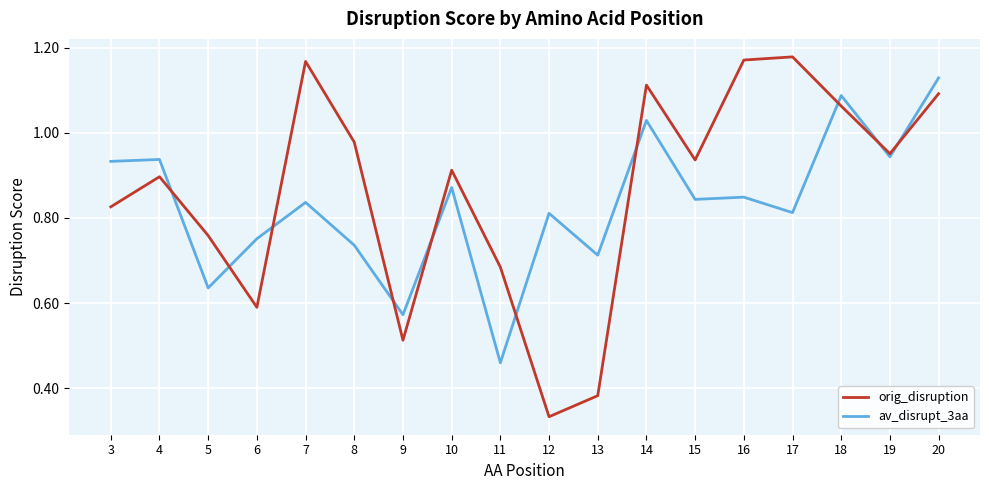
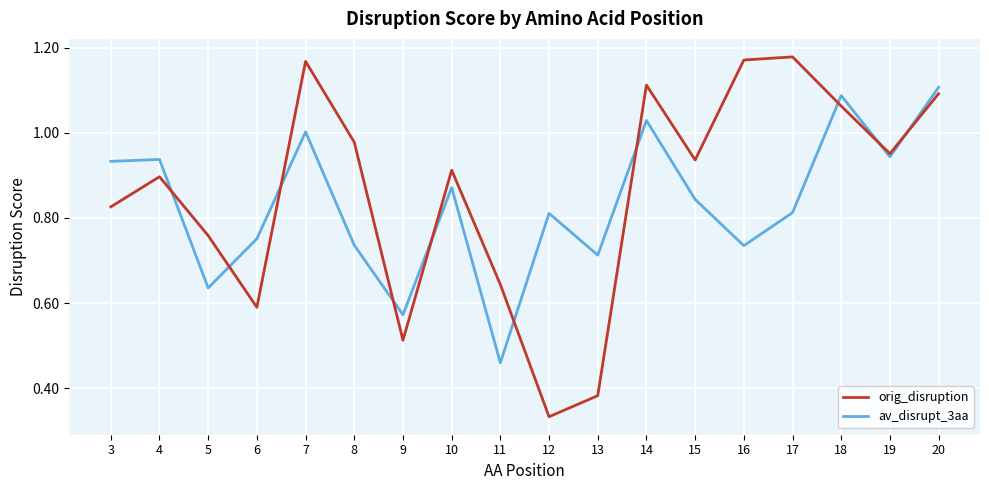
av_disrupt_3aa, 7: 0.84 -> 1.00
orig_disruption, 11: 0.68 -> 0.64
av_disrupt_3aa, 16: 0.85 -> 0.74
av_disrupt_3aa, 20: 1.13 -> 1.11
